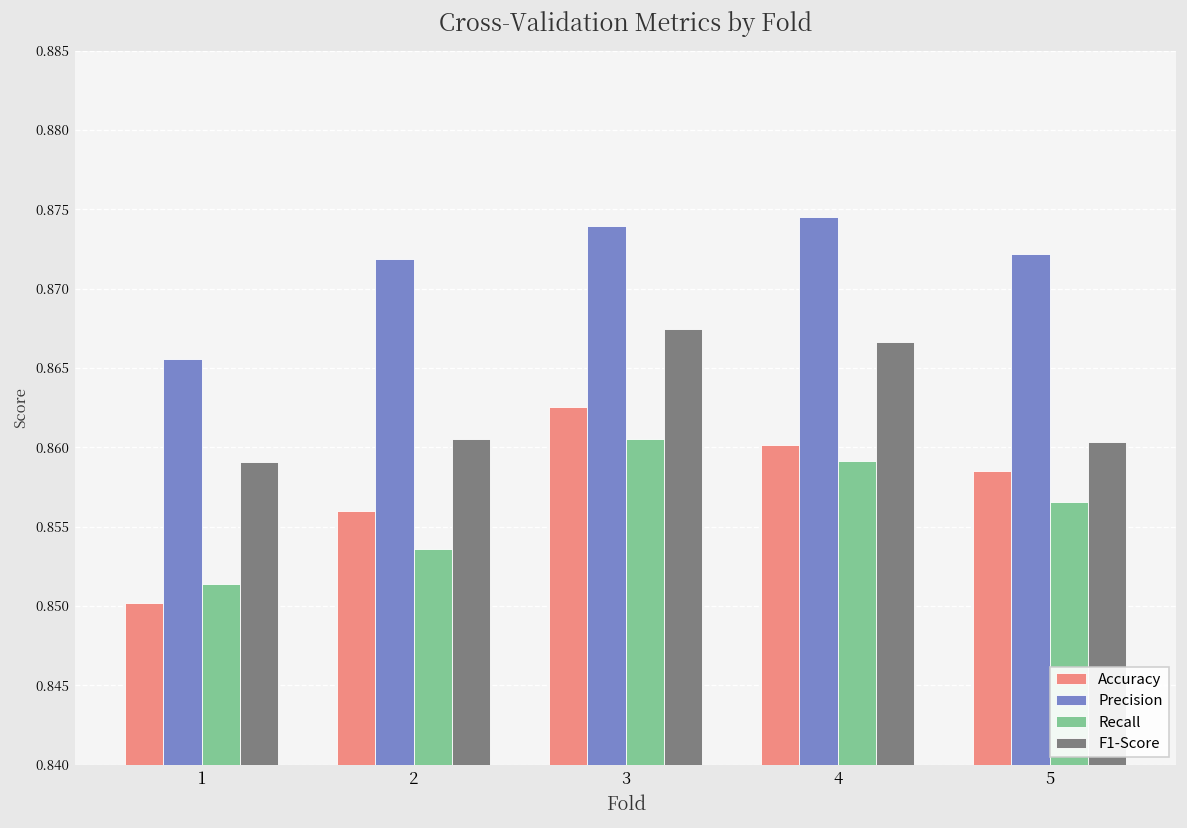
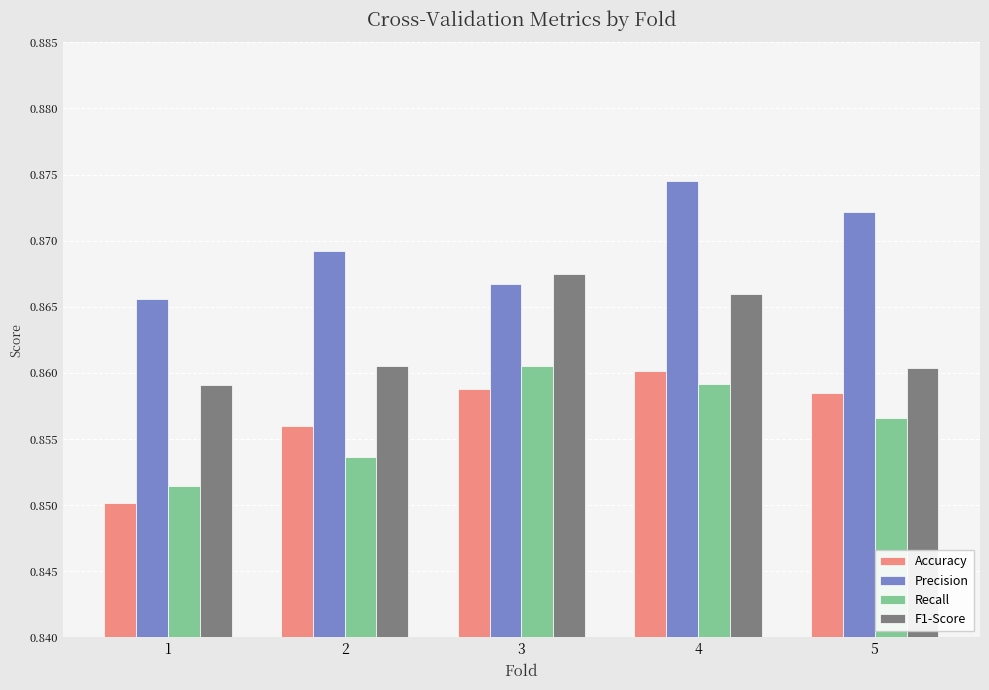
Precision, 2: 0.8719 -> 0.8692
Accuracy, 3: 0.8626 -> 0.8588
Precision, 3: 0.8740 -> 0.8667
F1-Score, 4: 0.8667 -> 0.8659
